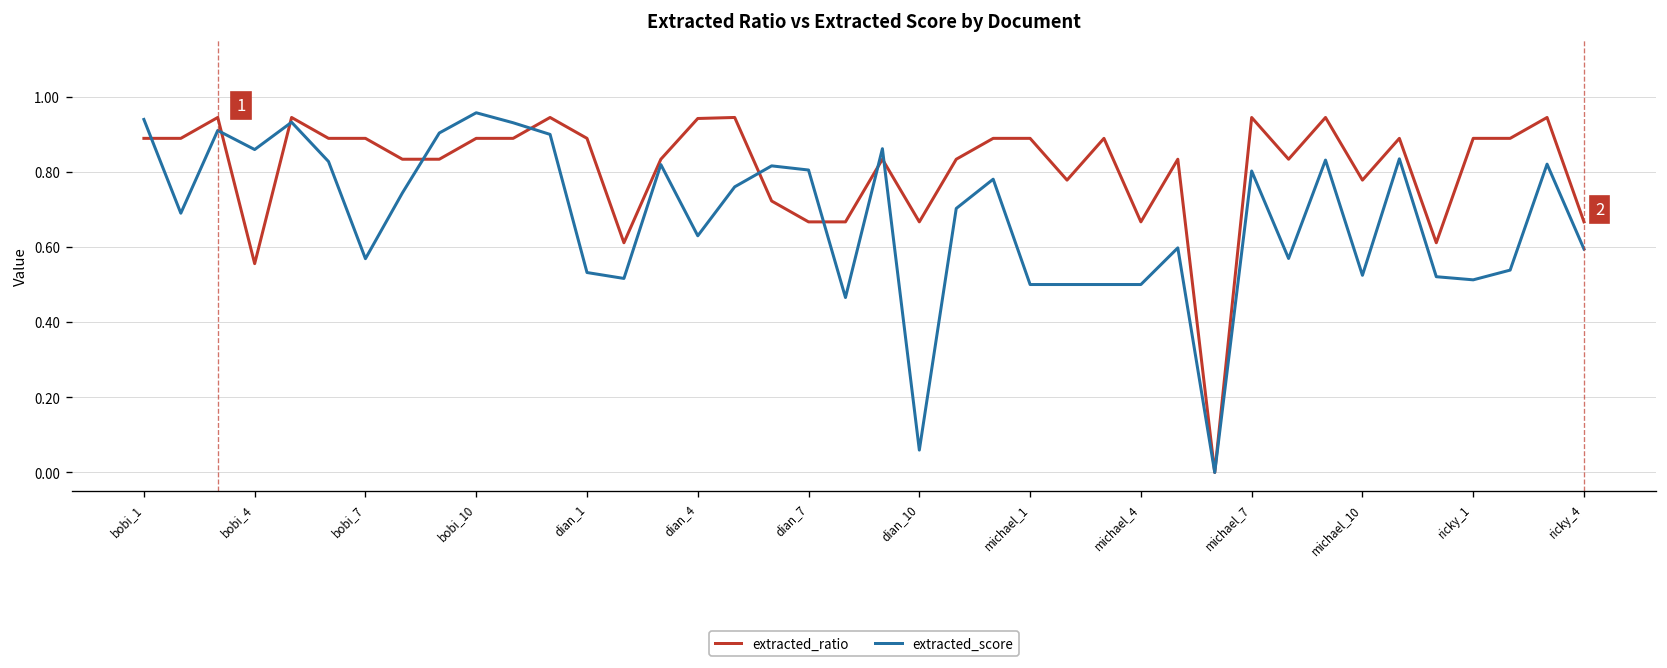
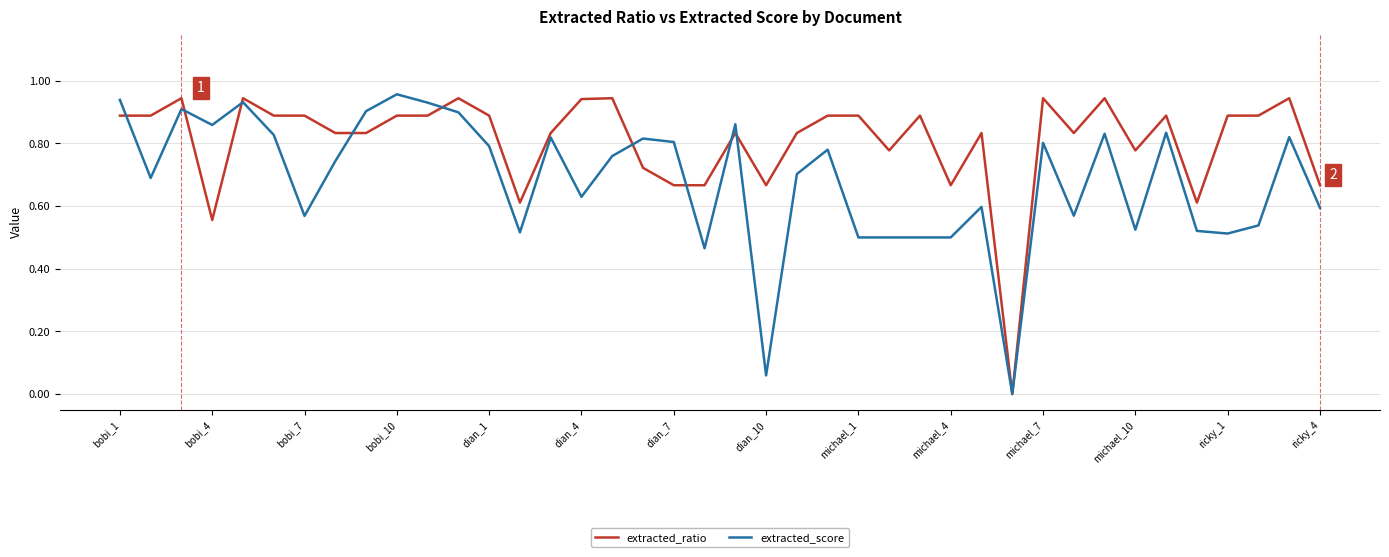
extracted_score, dian_1: 0.53 -> 0.79
